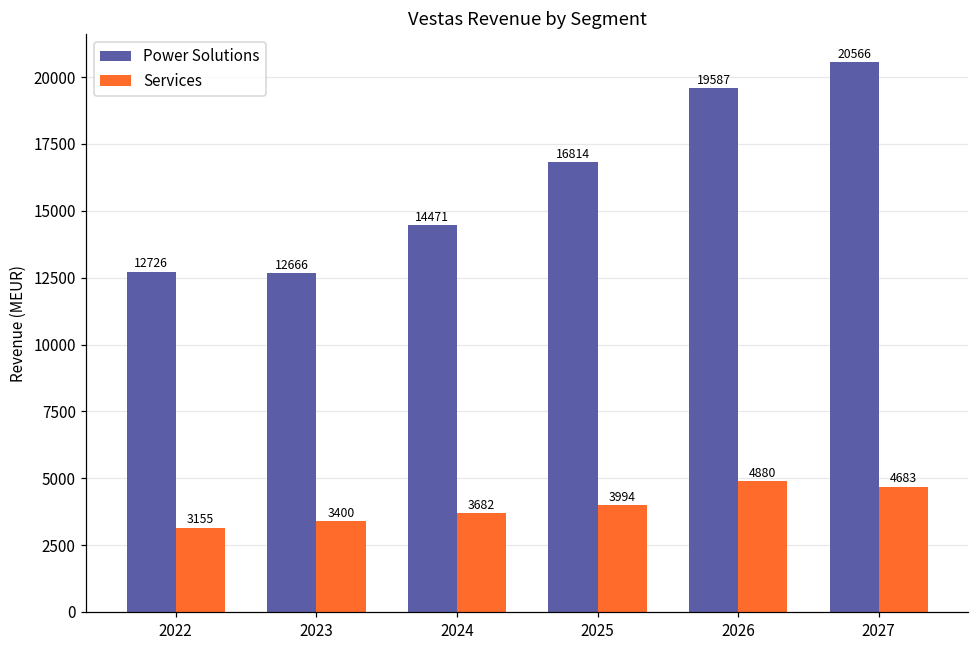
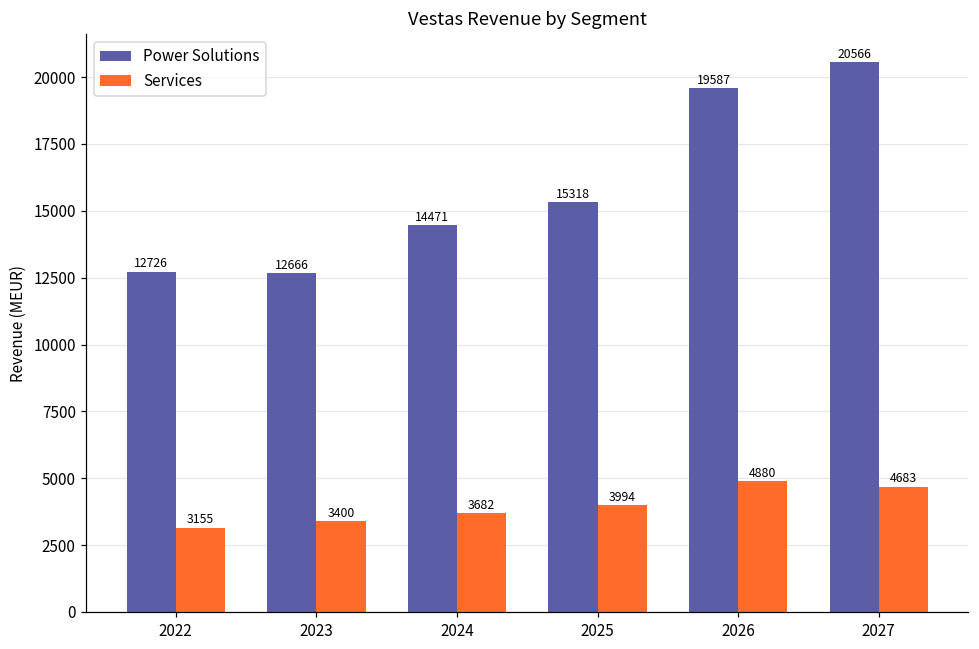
Power Solutions, 2025: 16814 -> 15318
